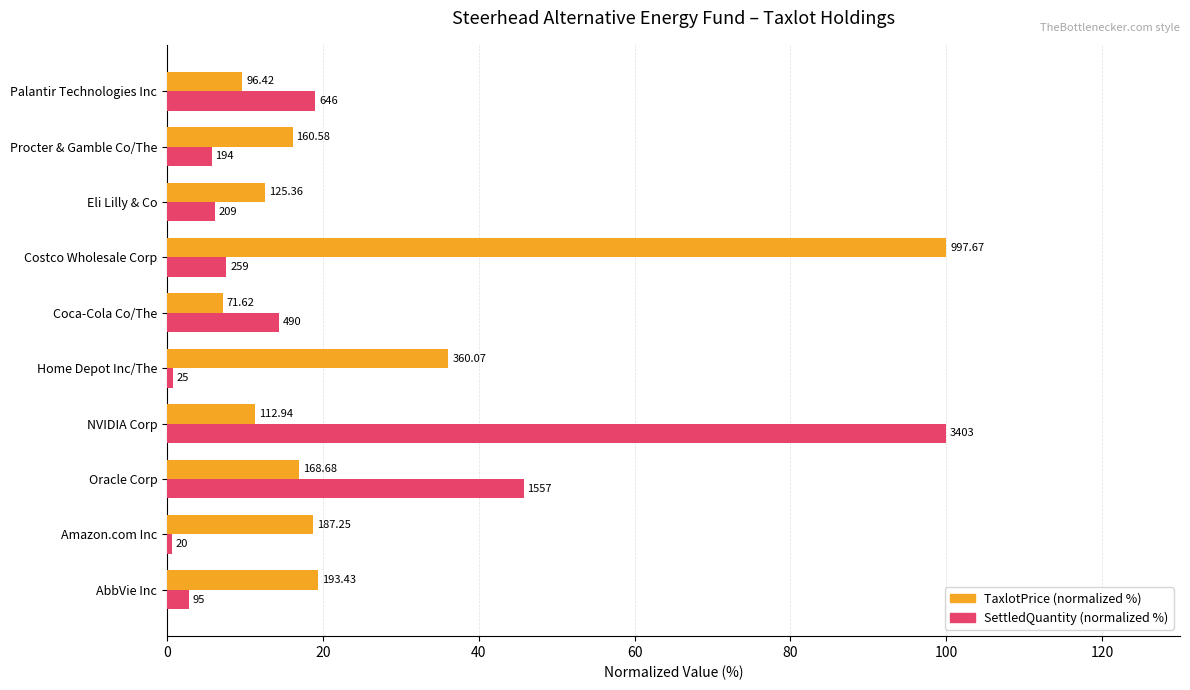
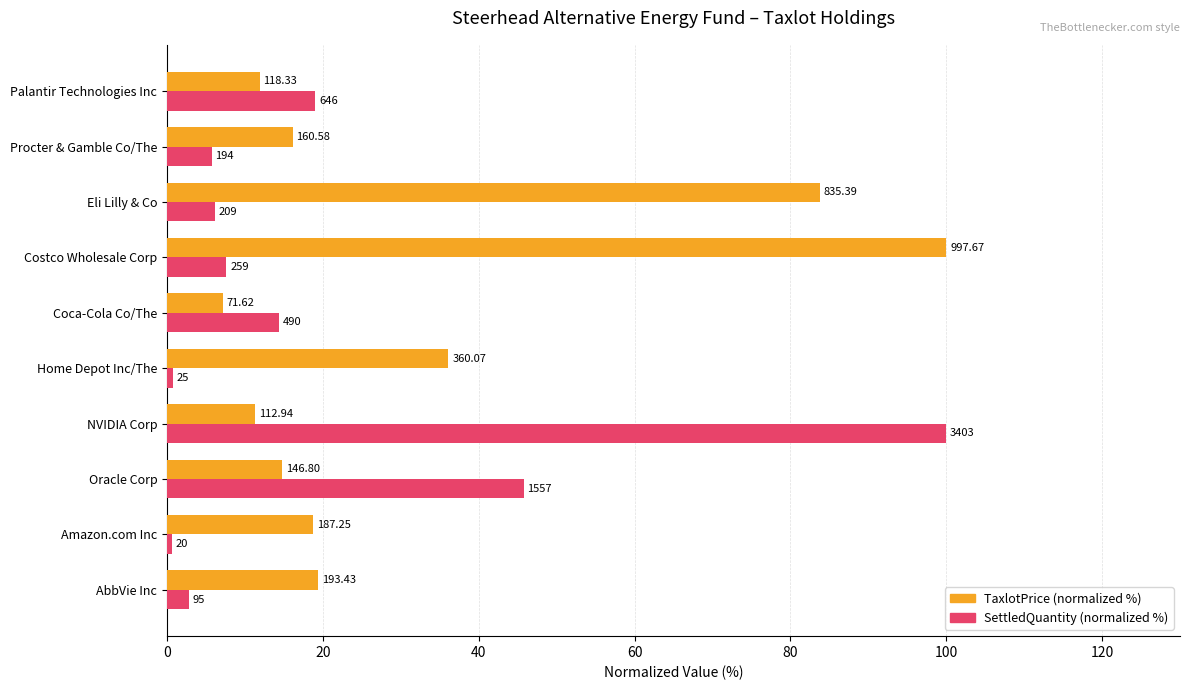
TaxlotPrice (normalized %), Palantir Technologies Inc: 96.42 -> 118.33
TaxlotPrice (normalized %), Eli Lilly & Co: 125.36 -> 835.39
TaxlotPrice (normalized %), Oracle Corp: 168.68 -> 146.80
